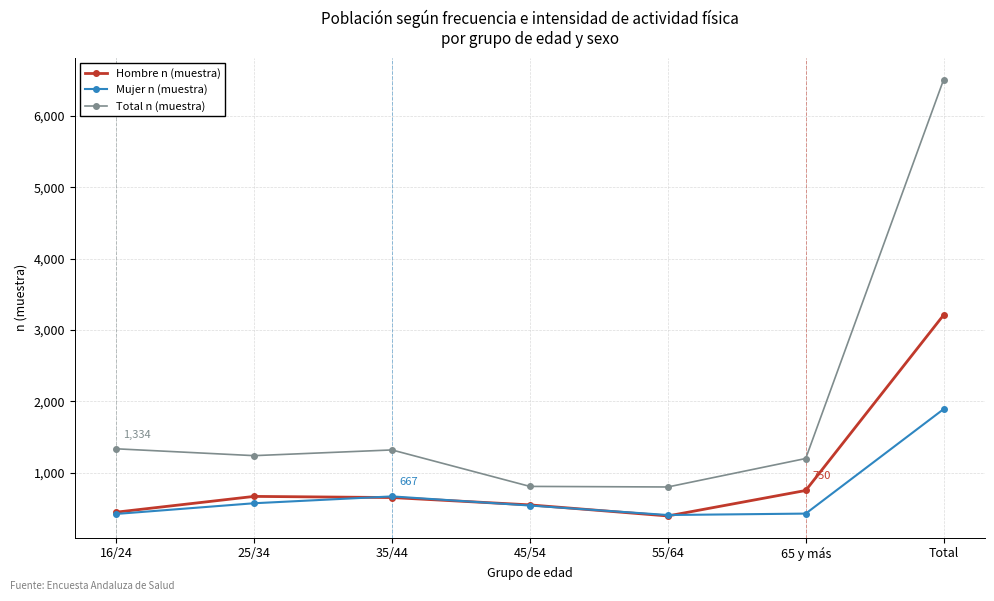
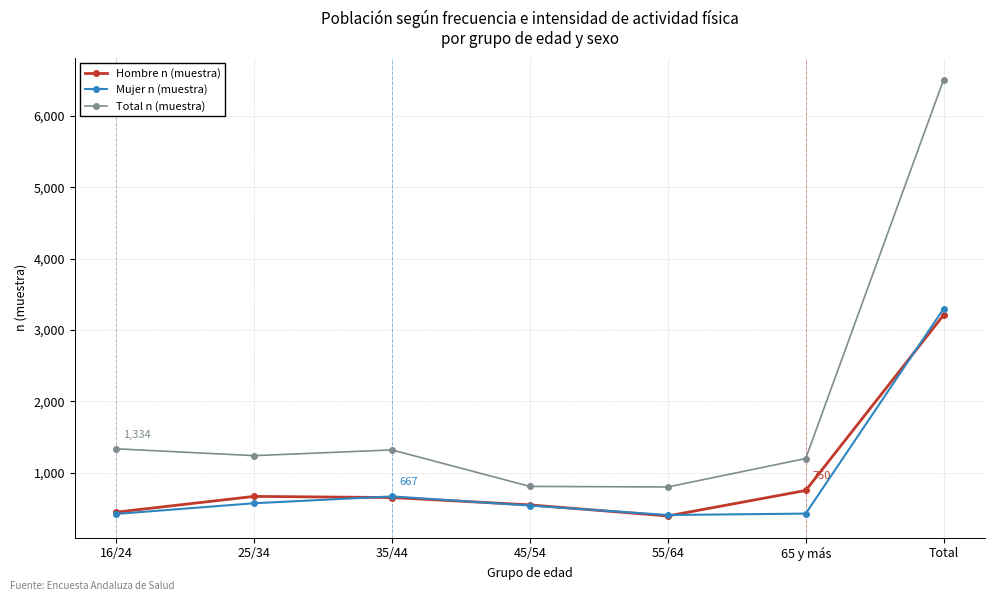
Mujer n (muestra), Total: 1,900 -> 3,300
